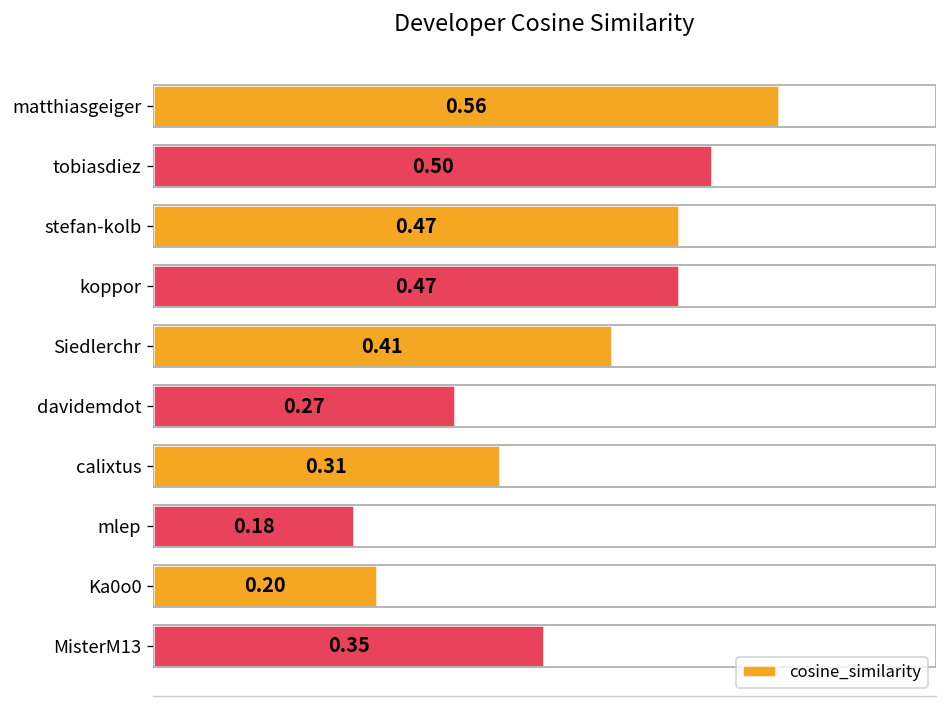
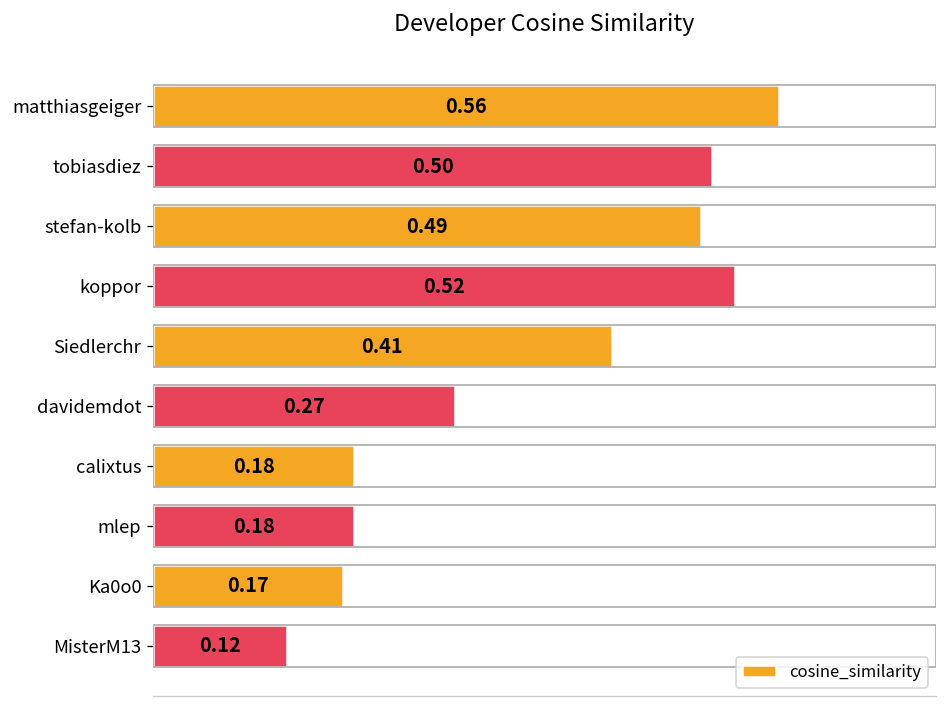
stefan-kolb: 0.47 -> 0.49
koppor: 0.47 -> 0.52
calixtus: 0.31 -> 0.18
Ka0o0: 0.20 -> 0.17
MisterM13: 0.35 -> 0.12
